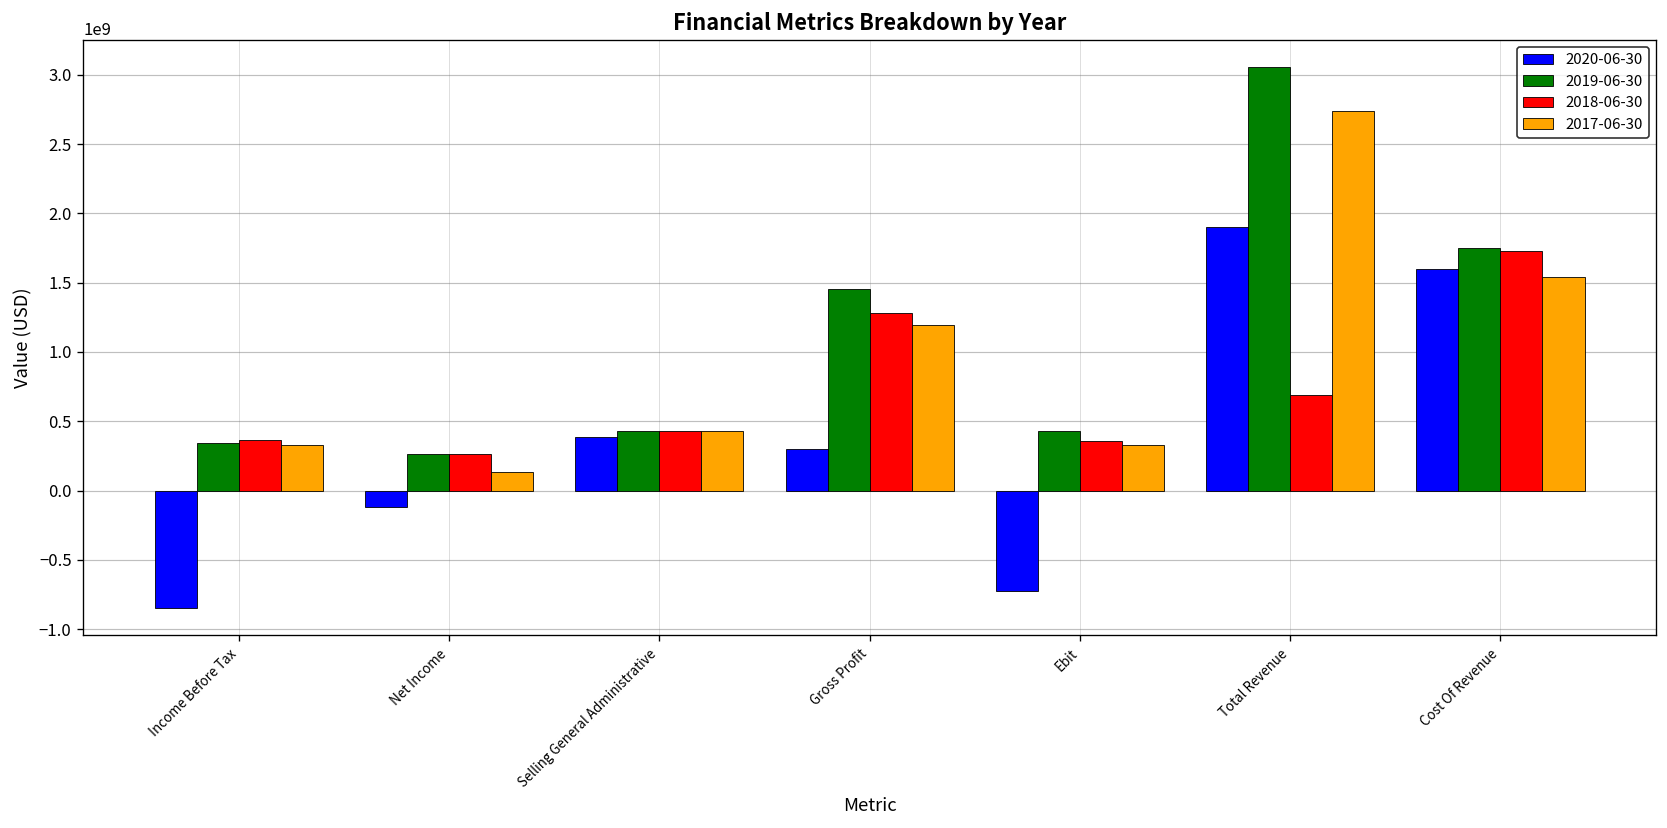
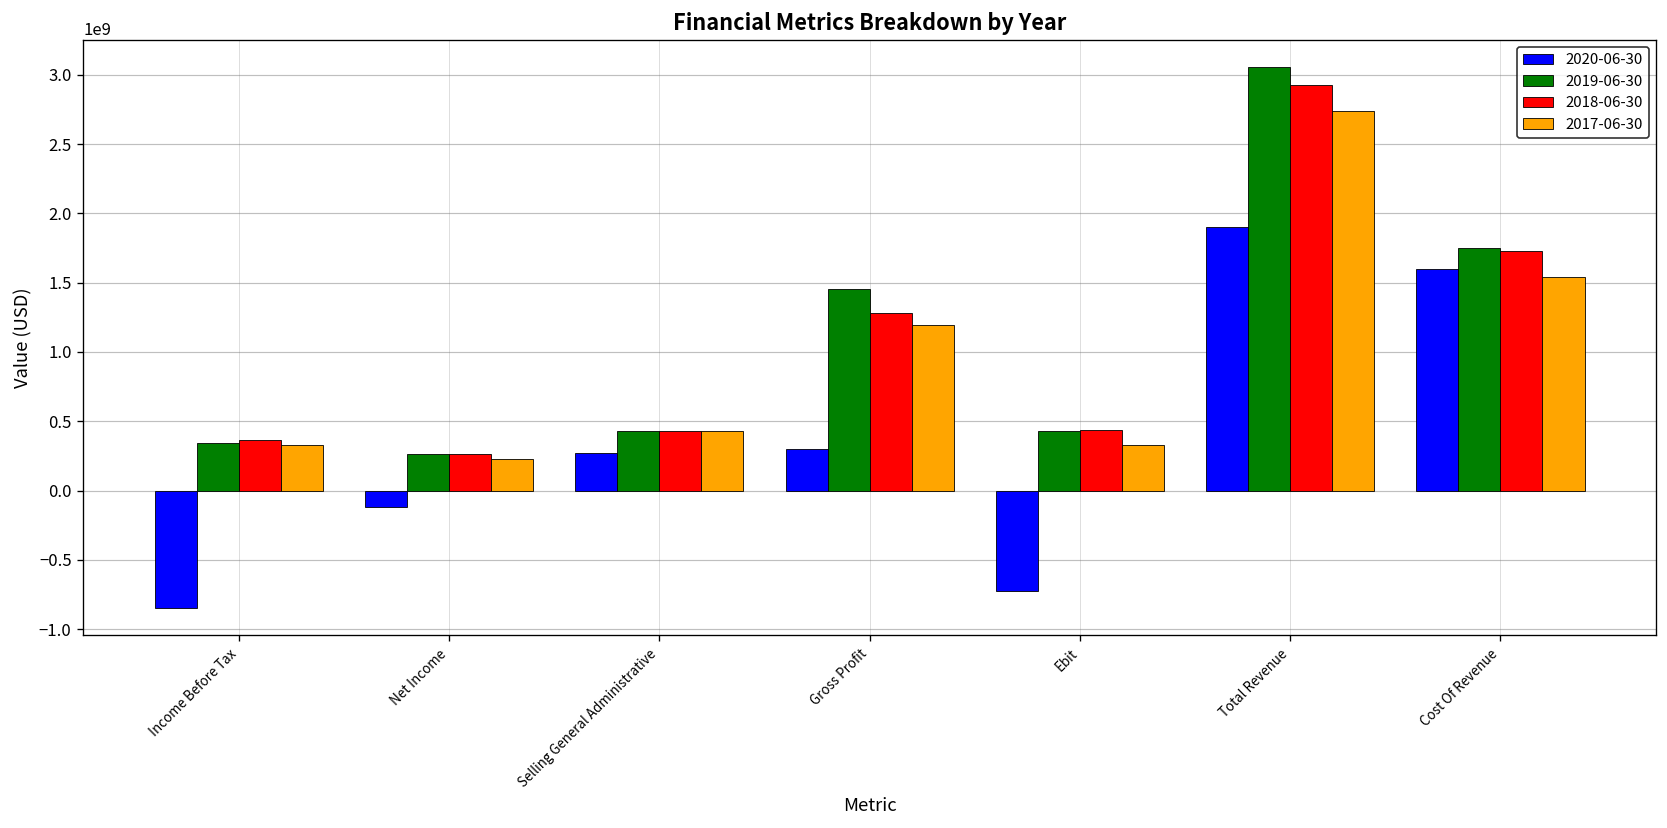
2017-06-30, Net Income: 130000000 -> 230000000
2020-06-30, Selling General Administrative: 390000000 -> 270000000
2018-06-30, Ebit: 360000000 -> 440000000
2018-06-30, Total Revenue: 690000000 -> 2920000000
